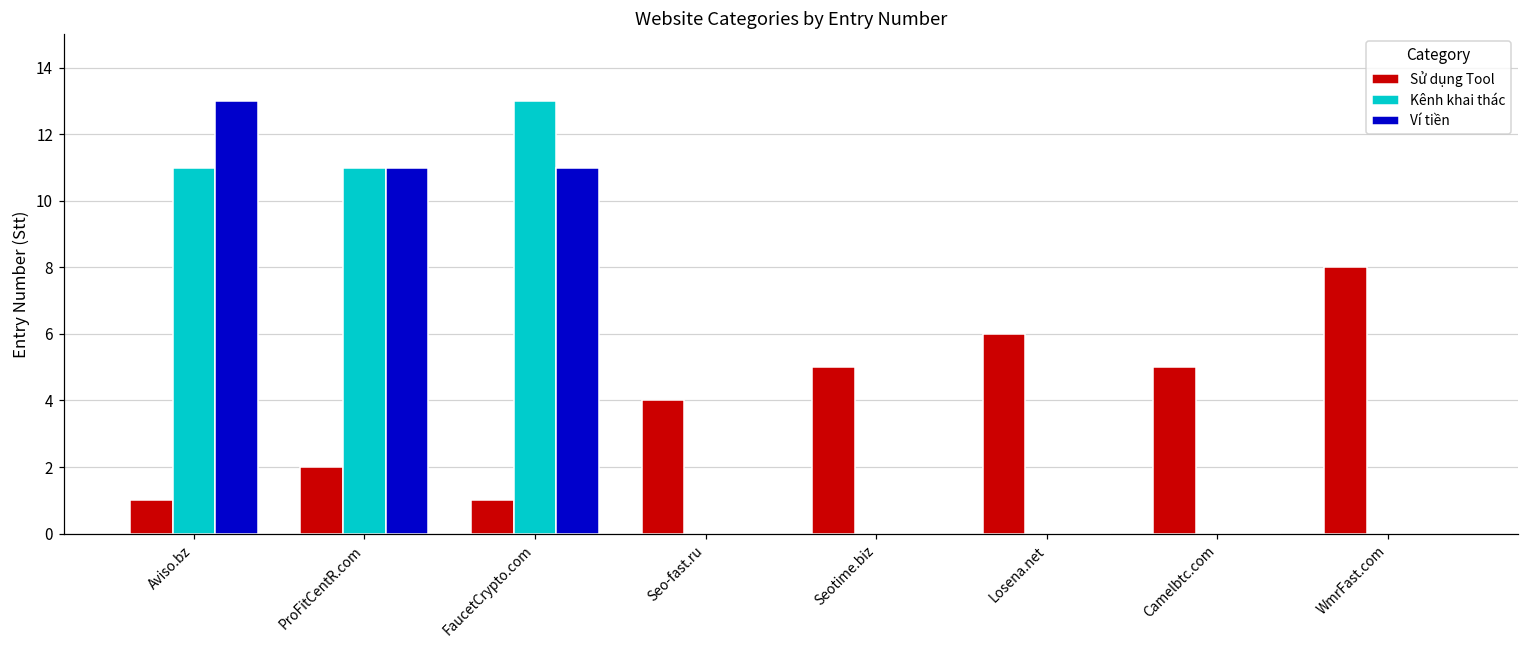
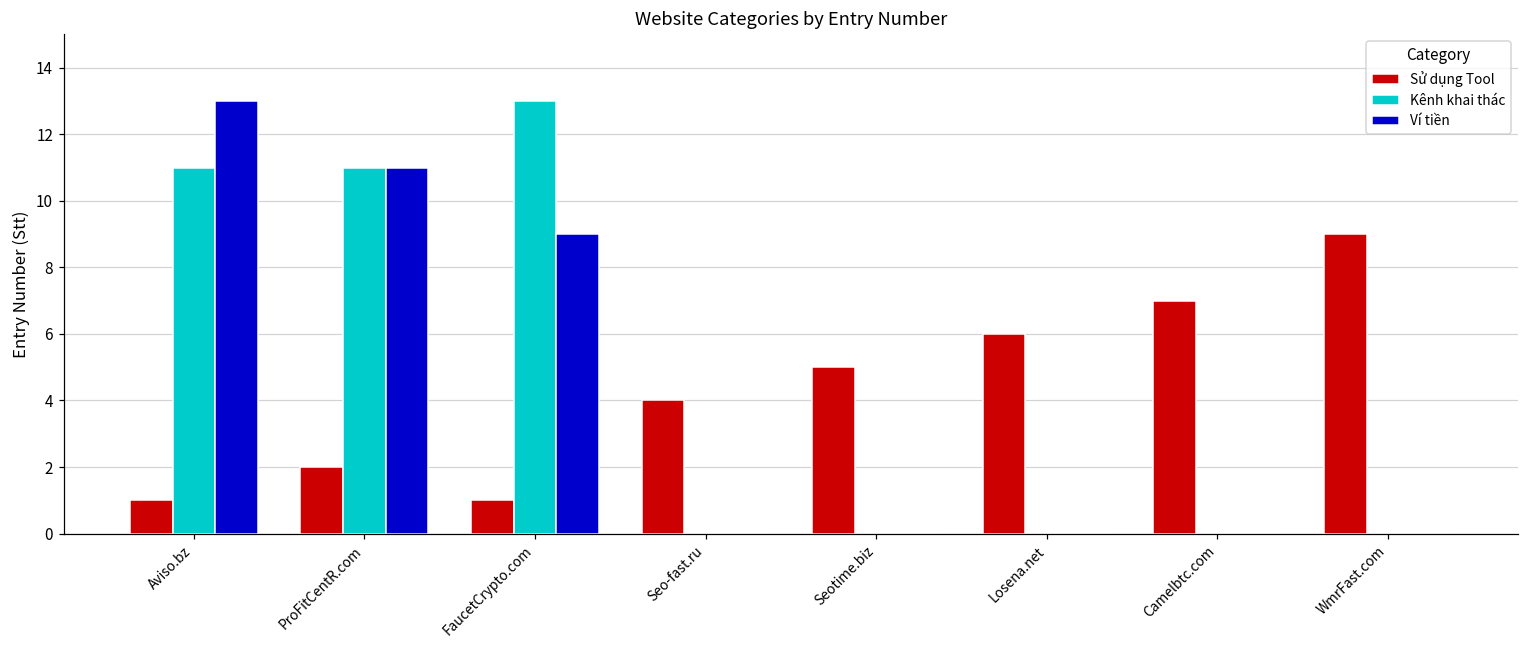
Ví tiền, FaucetCrypto.com: 11 -> 9
Sử dụng Tool, Camelbtc.com: 5 -> 7
Sử dụng Tool, WmrFast.com: 8 -> 9
